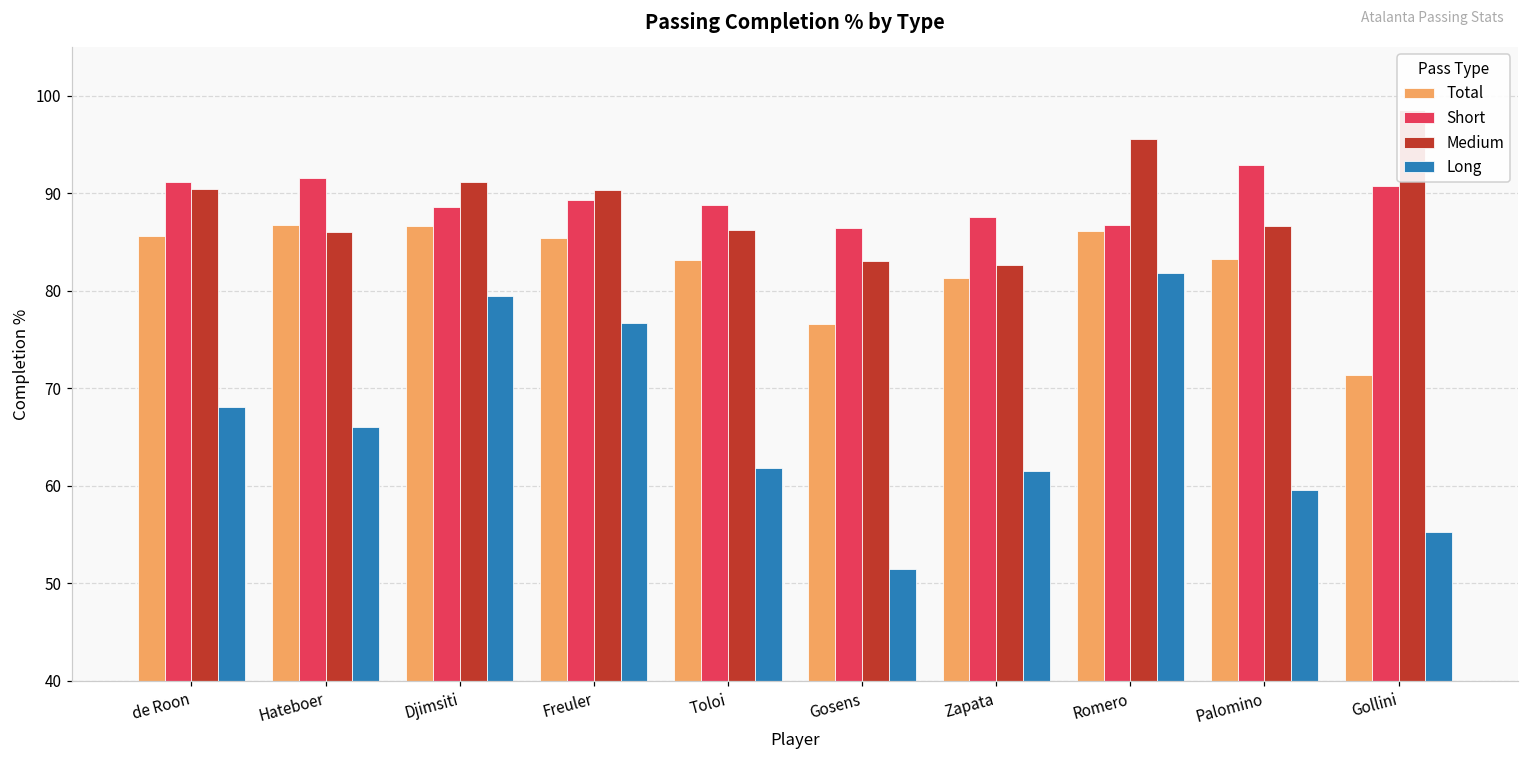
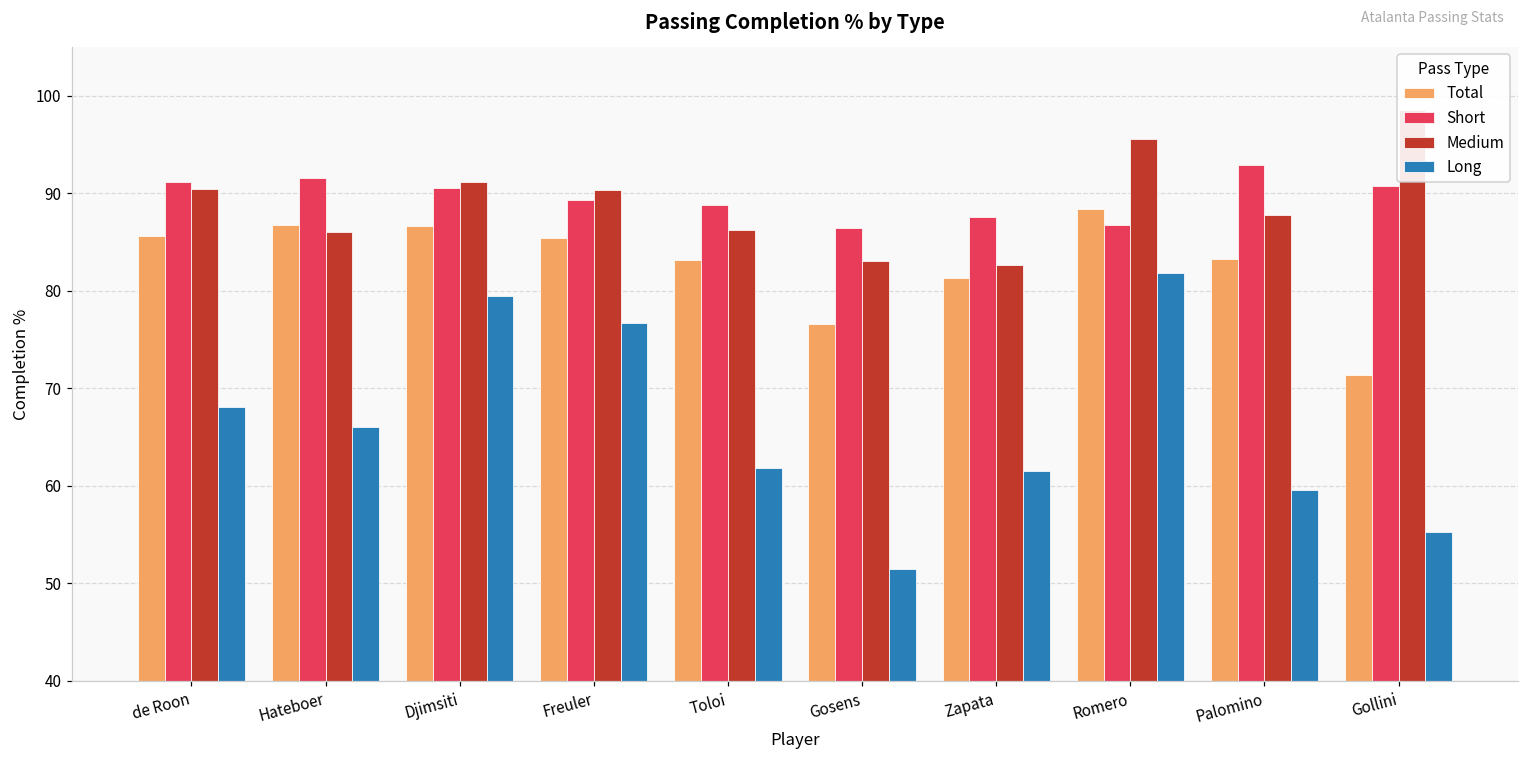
Short, Djimsiti: 89 -> 91
Total, Romero: 86 -> 88
Medium, Palomino: 87 -> 88
